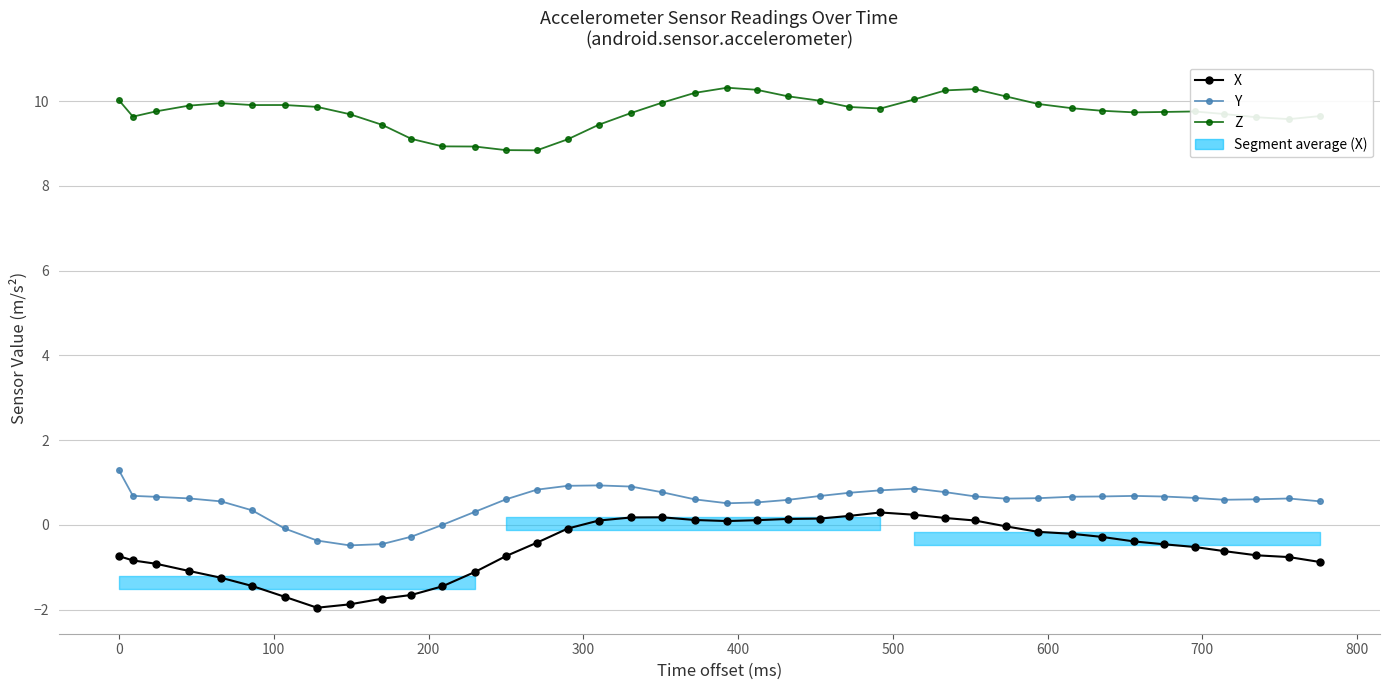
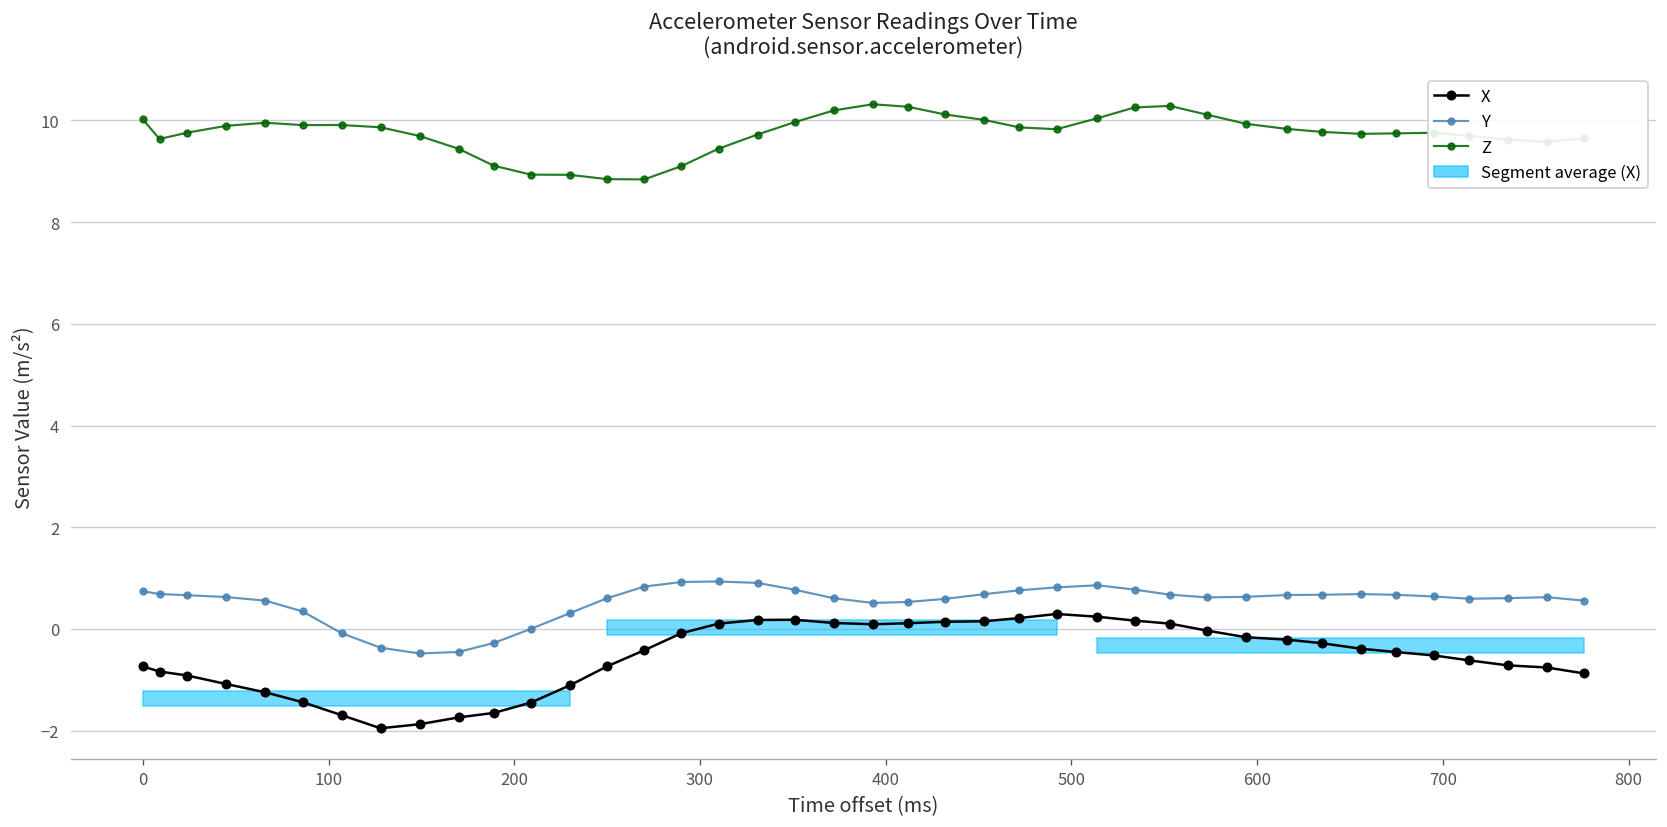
Y, 0: 1.3 -> 0.7
